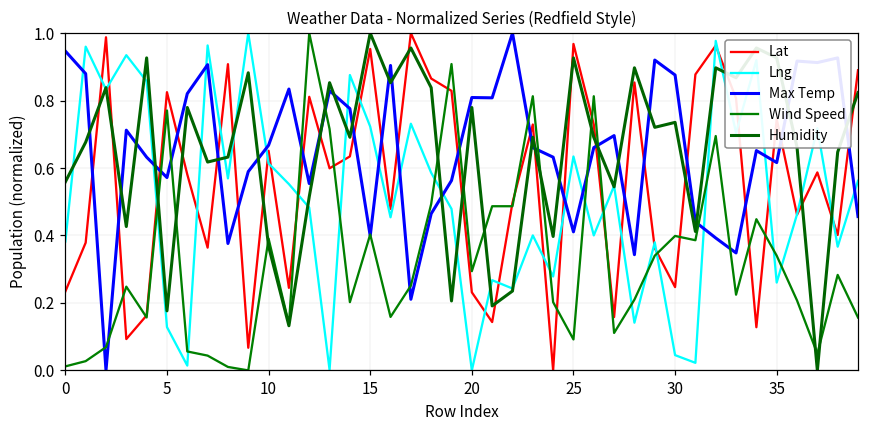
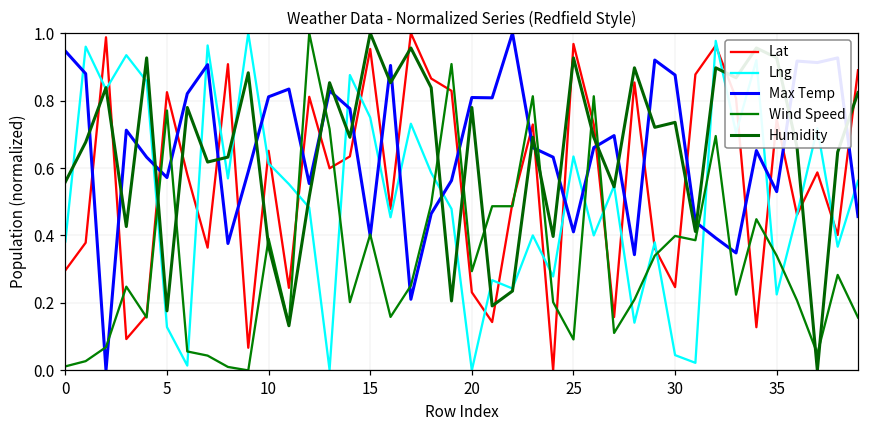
Lat, 0: 0.23 -> 0.30
Max Temp, 10: 0.67 -> 0.81
Lng, 15: 0.72 -> 0.75
Lng, 35: 0.26 -> 0.23
Max Temp, 35: 0.62 -> 0.53
